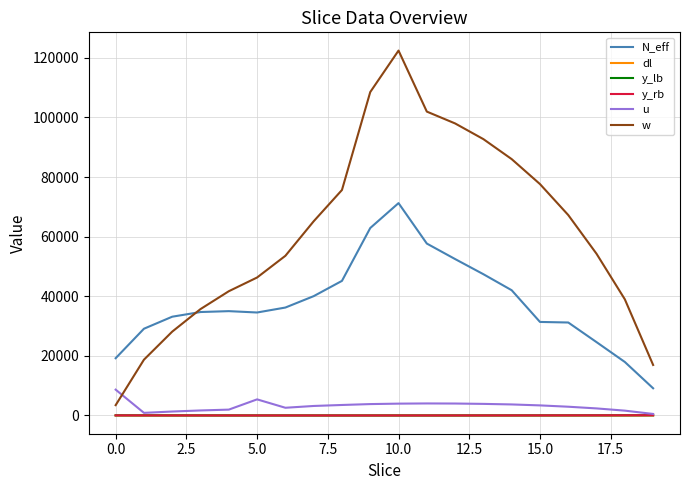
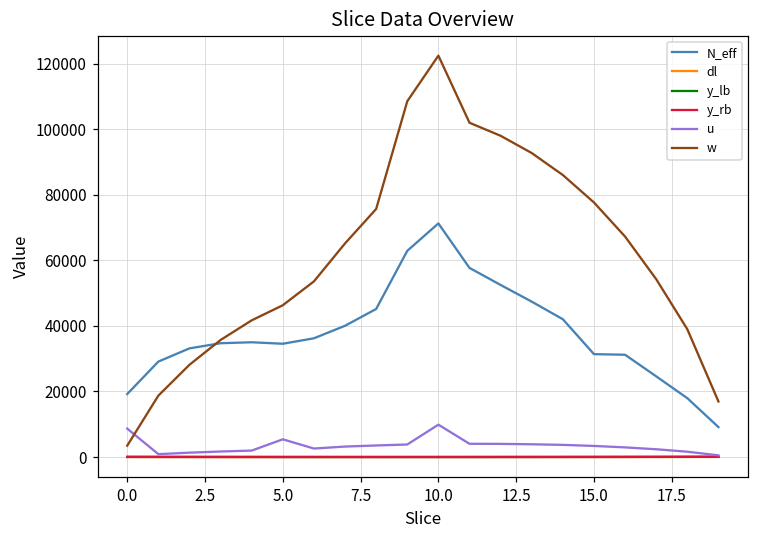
u, 10.0: 4000 -> 10000
